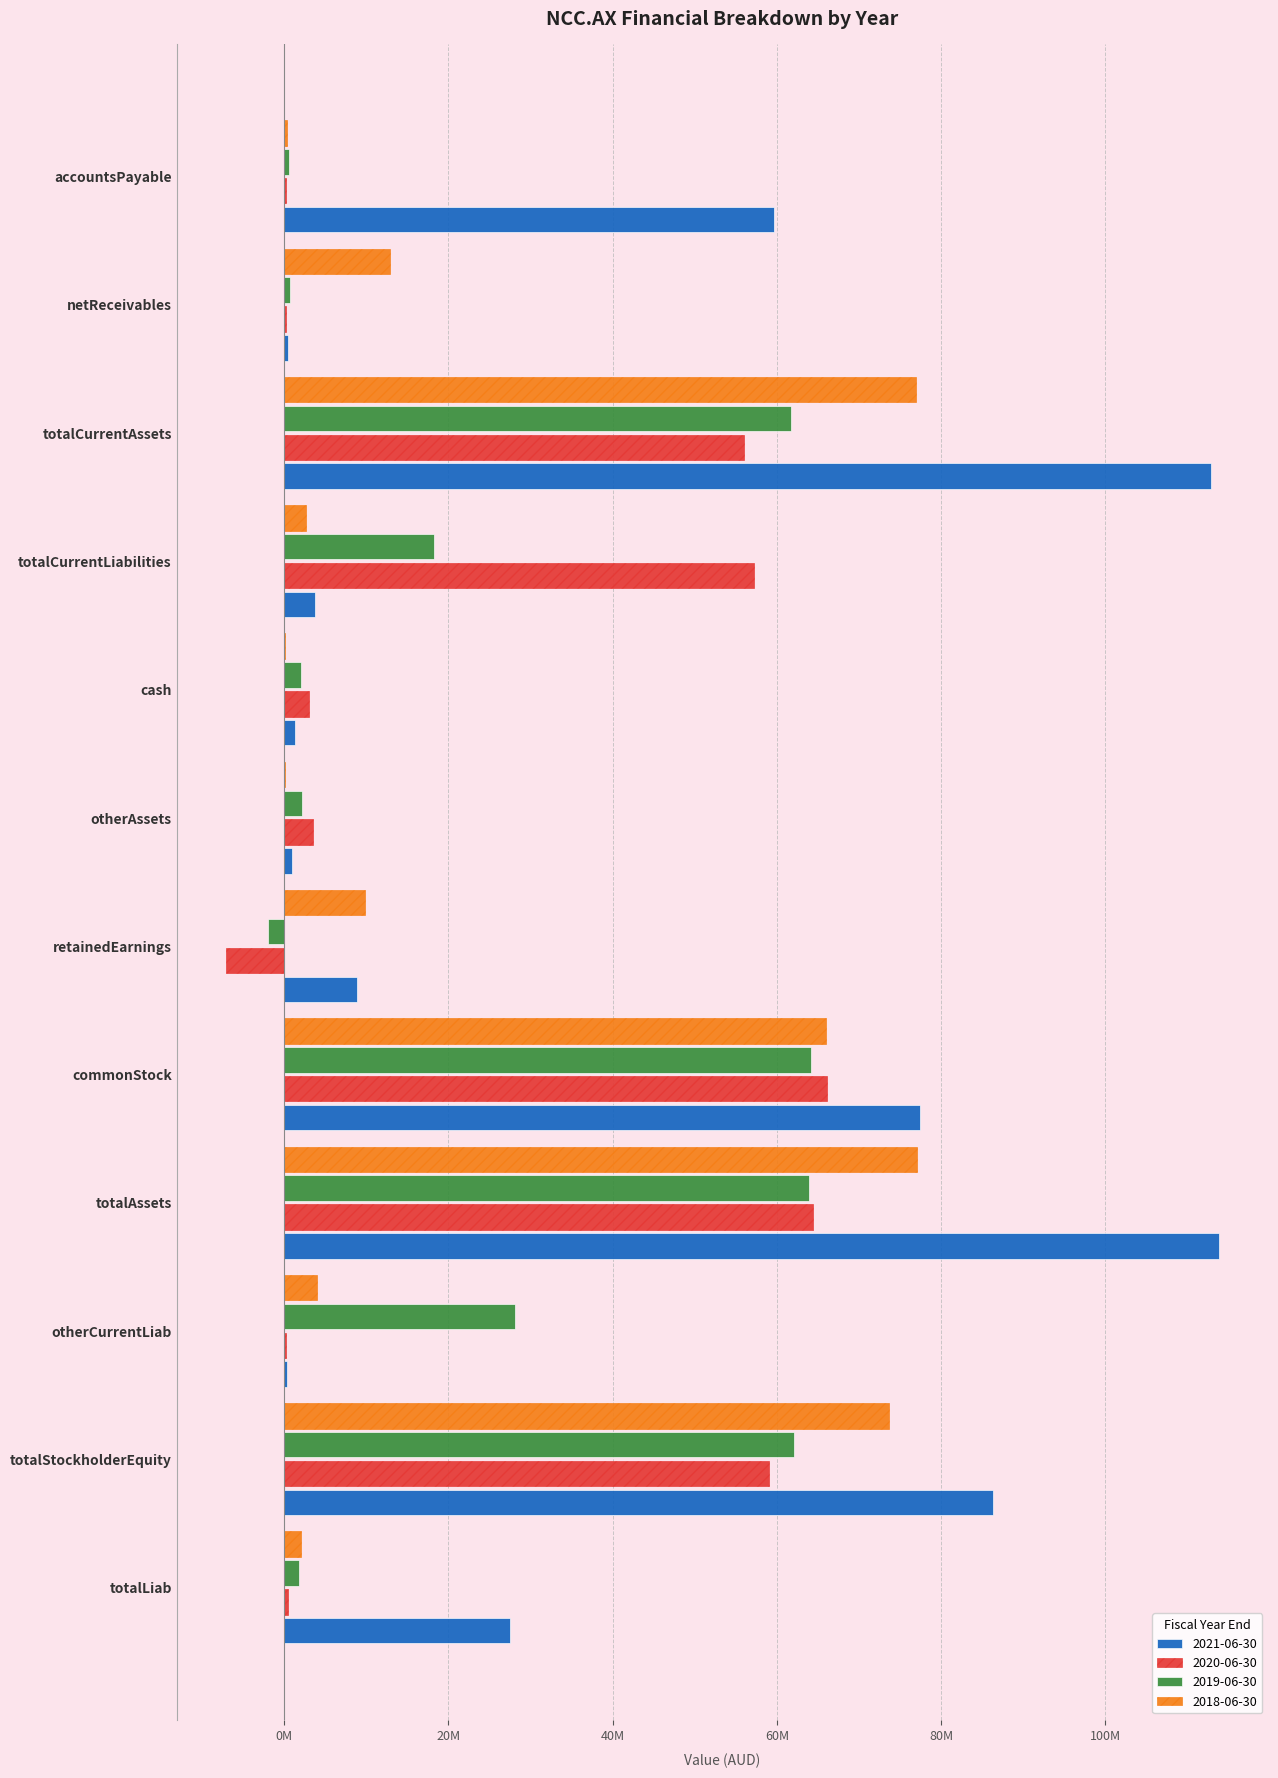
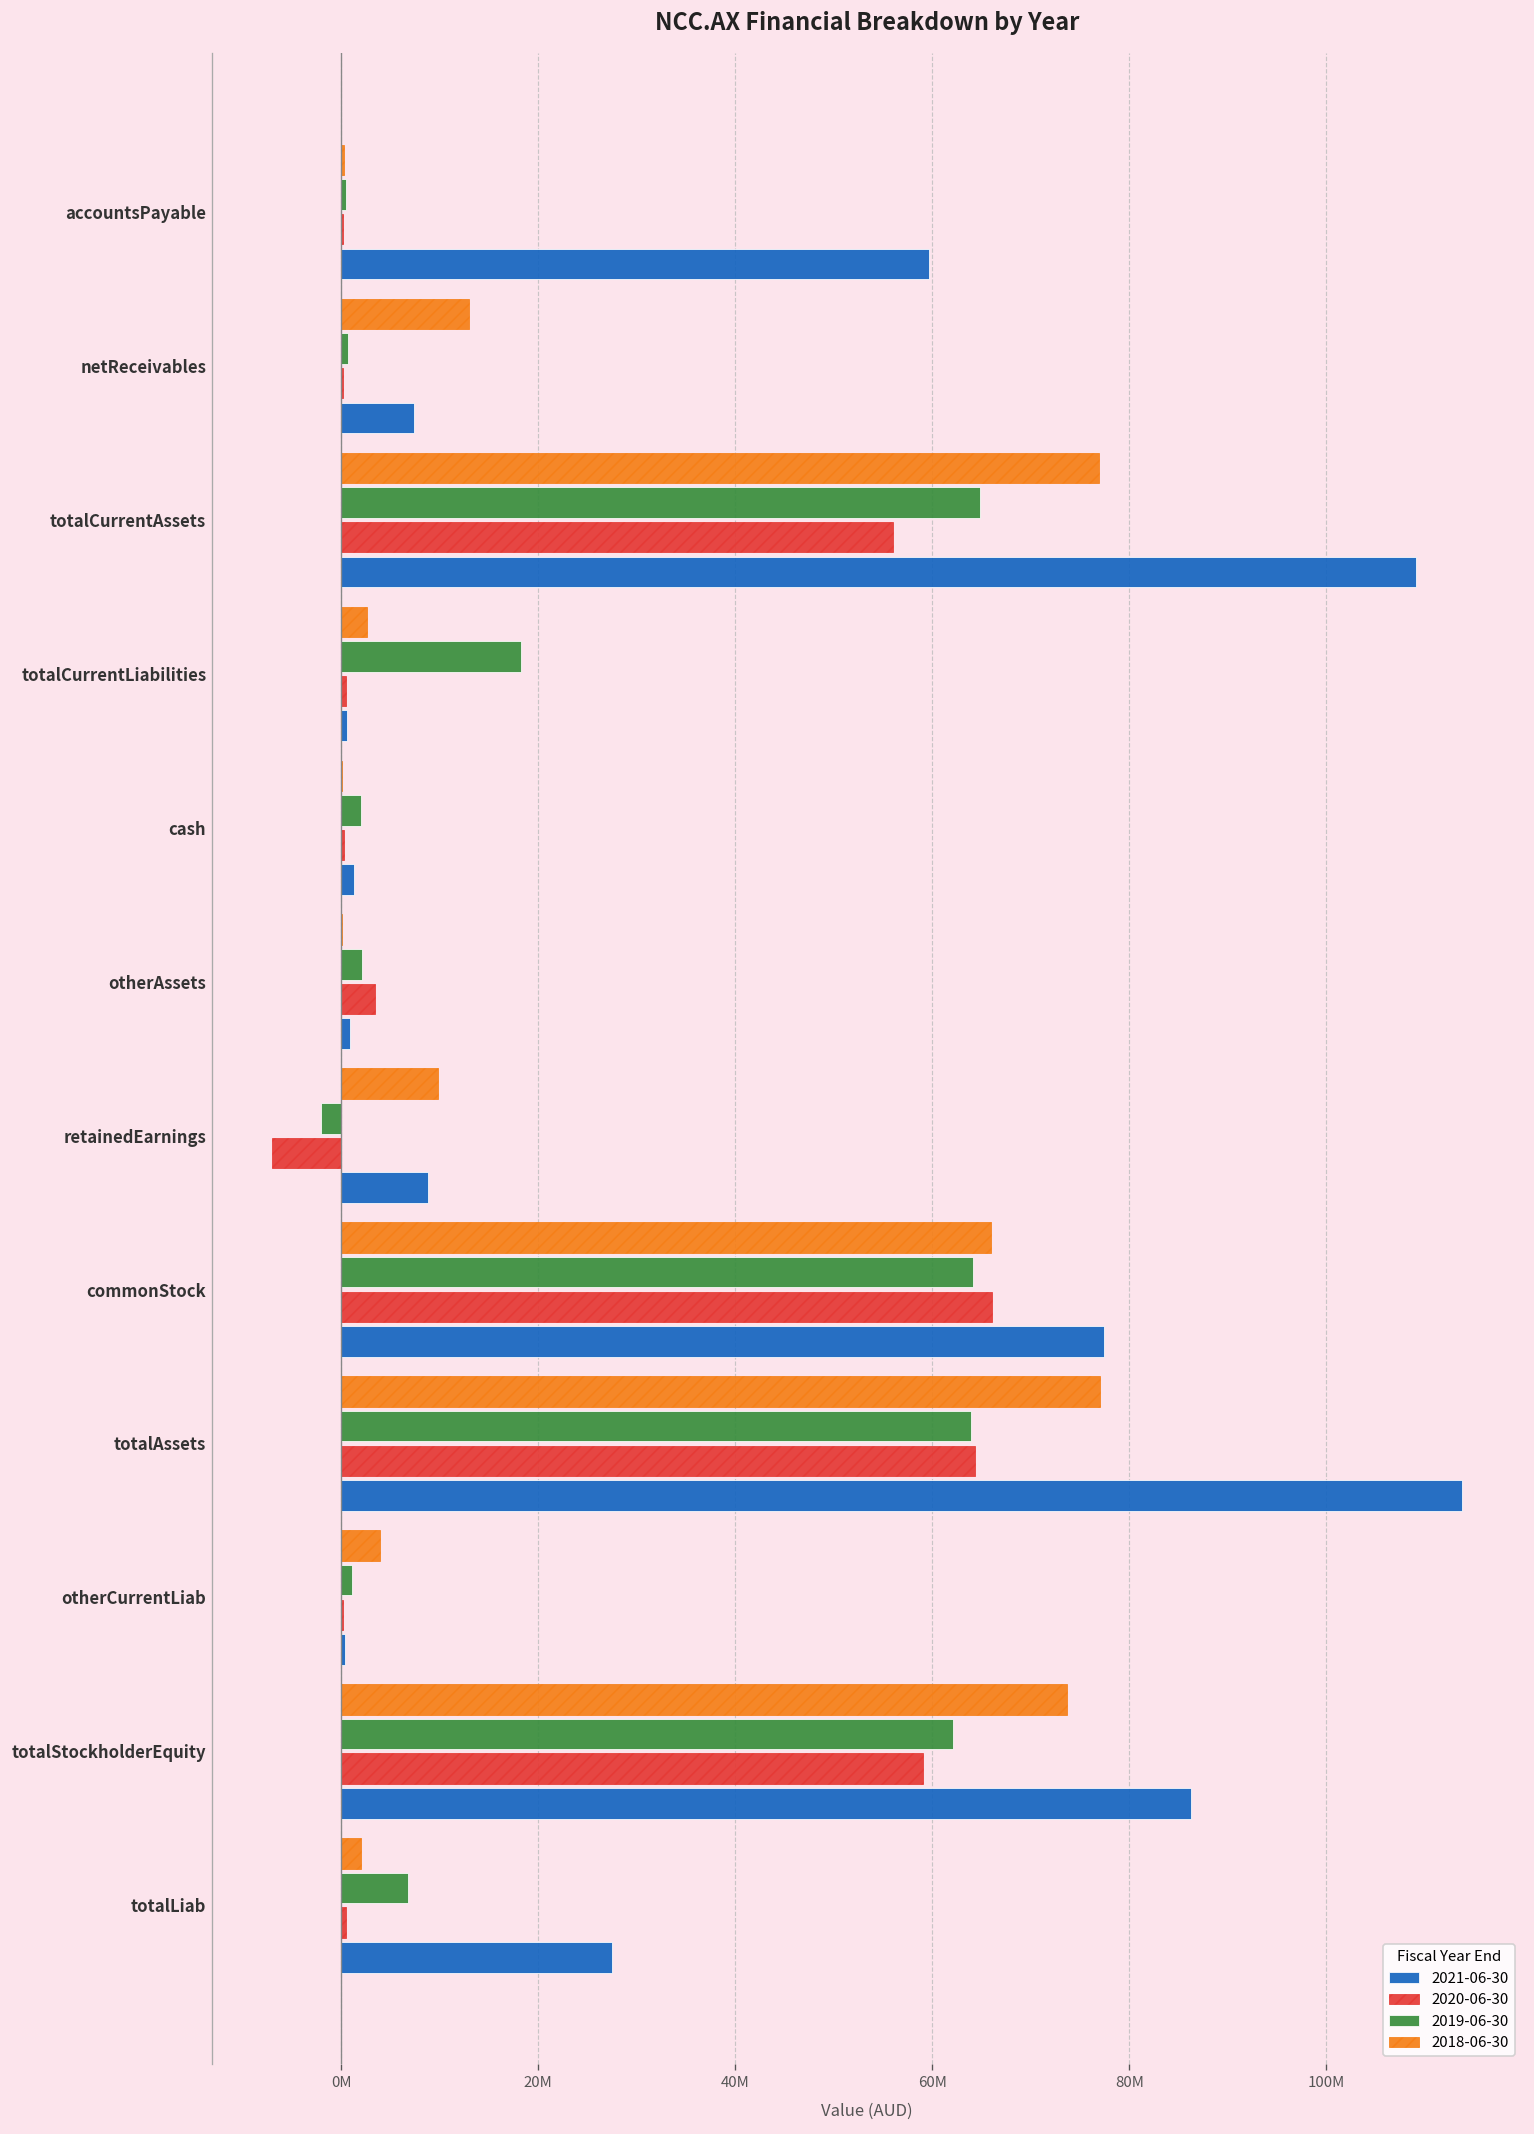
2021-06-30, netReceivables: 1000000 -> 7000000
2019-06-30, totalCurrentAssets: 62000000 -> 65000000
2021-06-30, totalCurrentAssets: 113000000 -> 109000000
2020-06-30, totalCurrentLiabilities: 57000000 -> 0
2021-06-30, totalCurrentLiabilities: 4000000 -> 1000000
2020-06-30, cash: 3000000 -> 0
2019-06-30, otherCurrentLiab: 28000000 -> 1000000
2019-06-30, totalLiab: 2000000 -> 7000000
